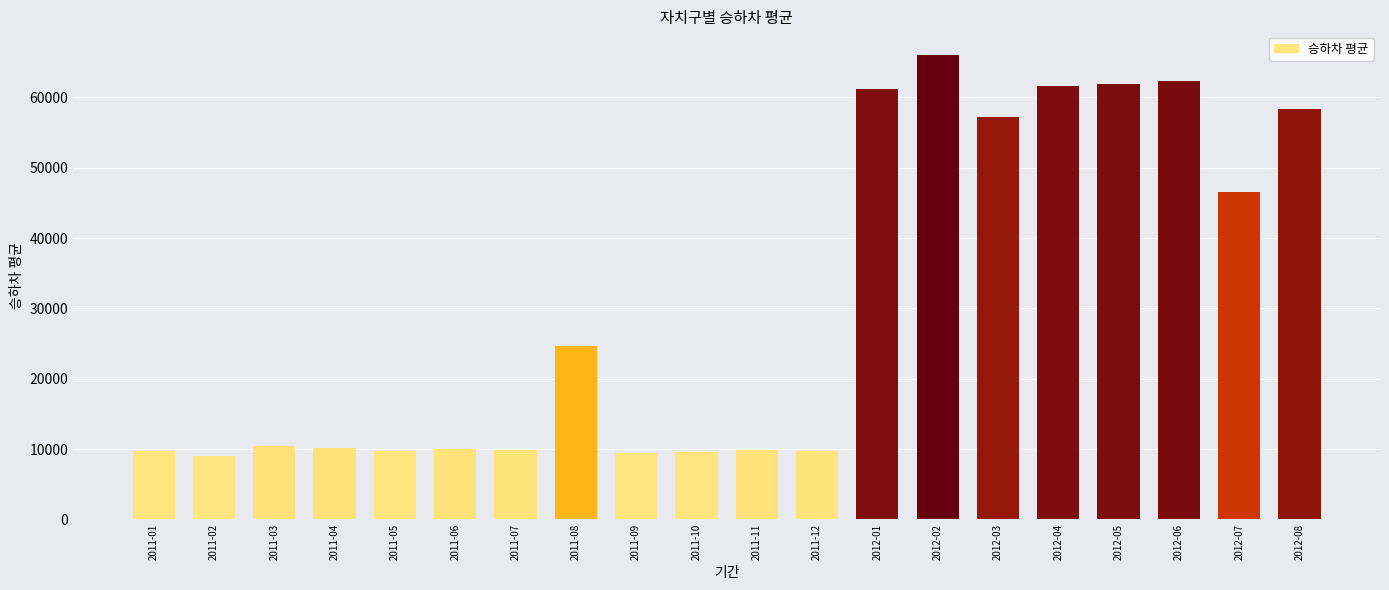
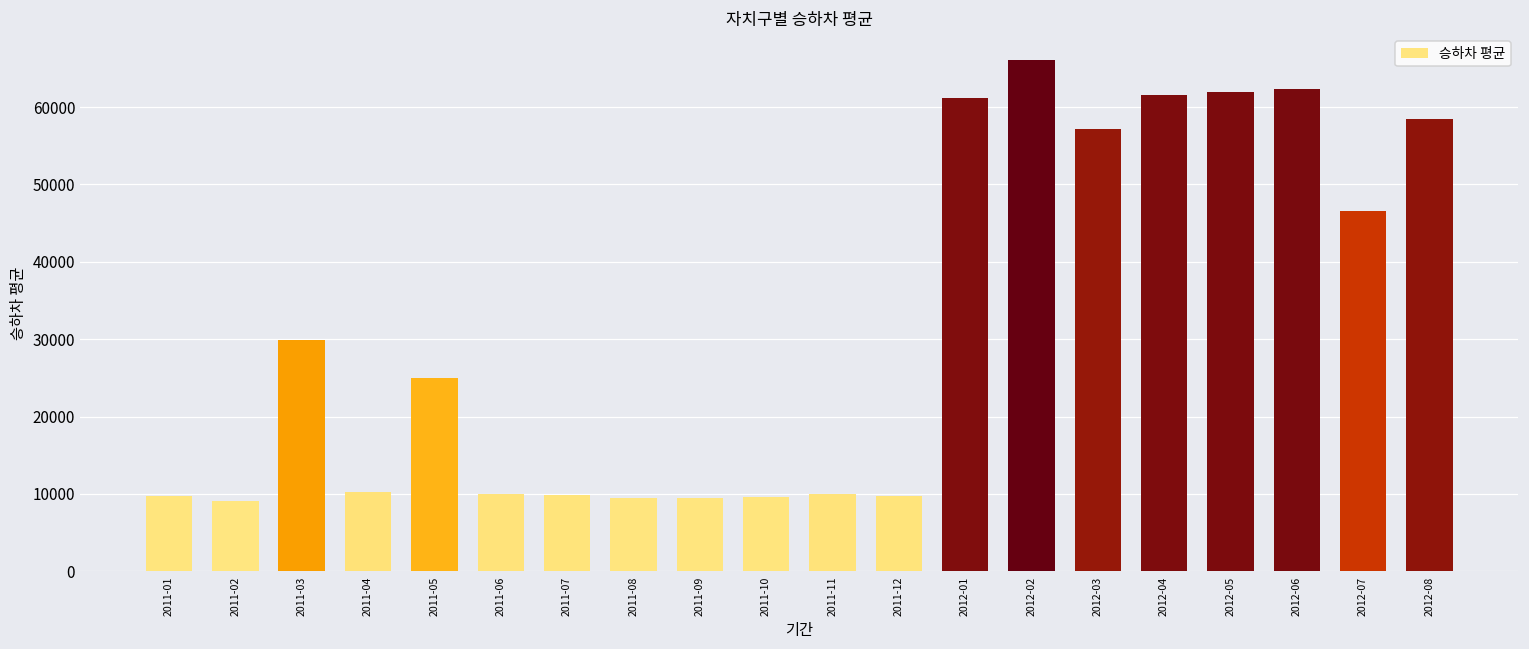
2011-03: 10000 -> 30000
2011-05: 10000 -> 25000
2011-08: 25000 -> 9000
